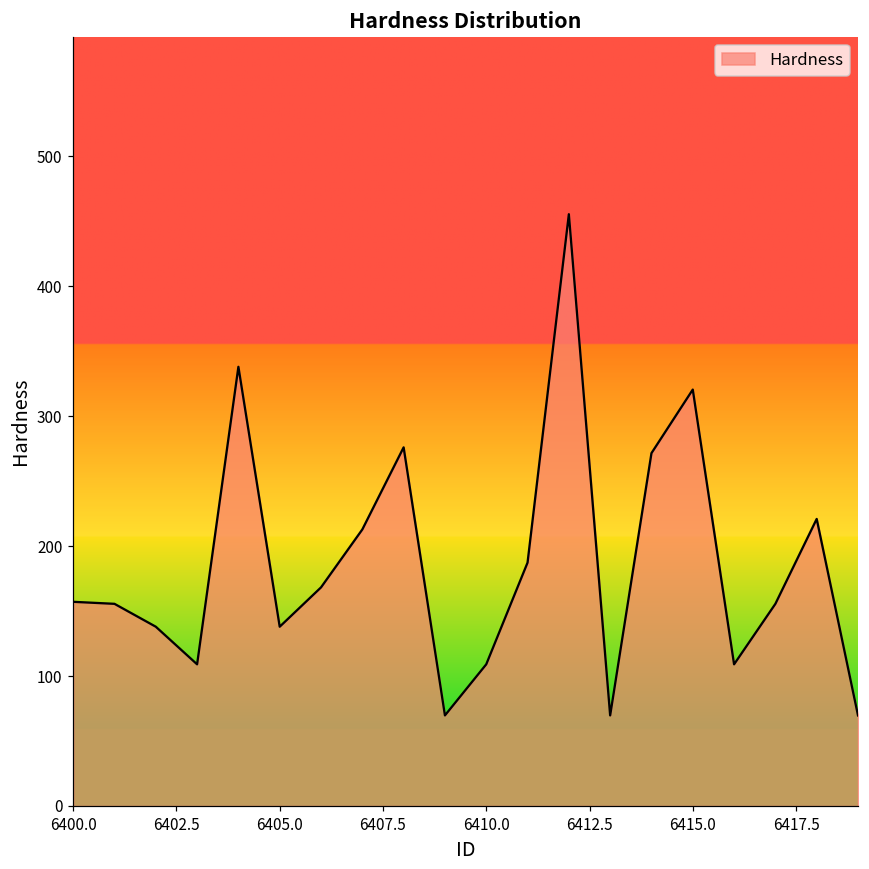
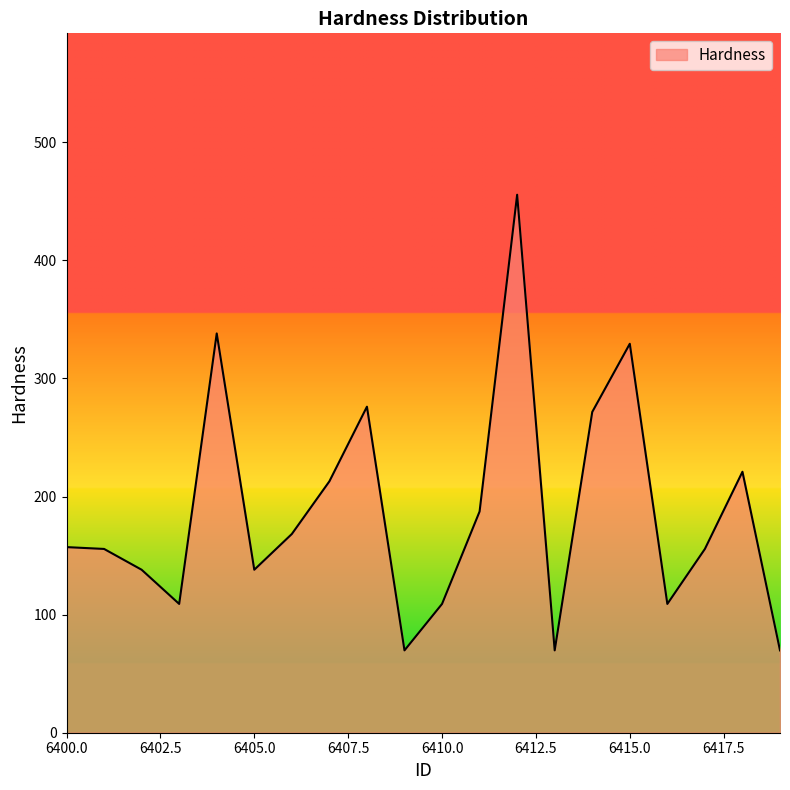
6415.0: 321 -> 329
